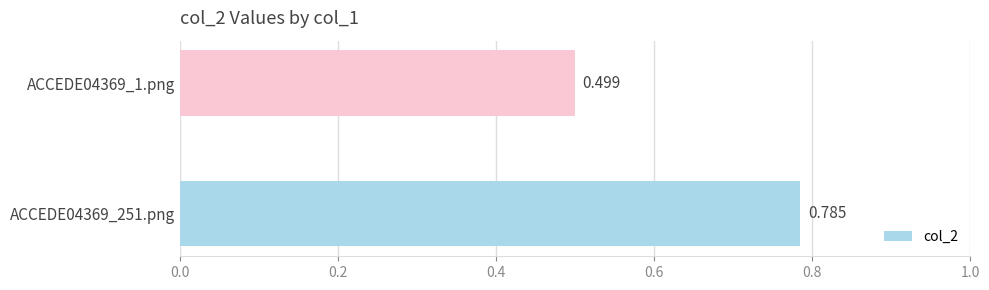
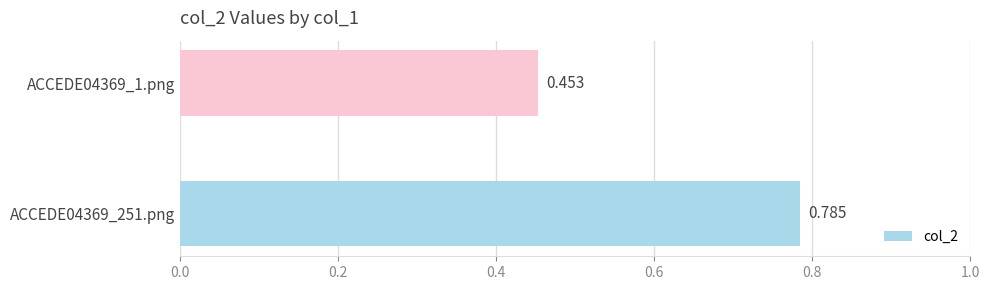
ACCEDE04369_1.png: 0.499 -> 0.453
